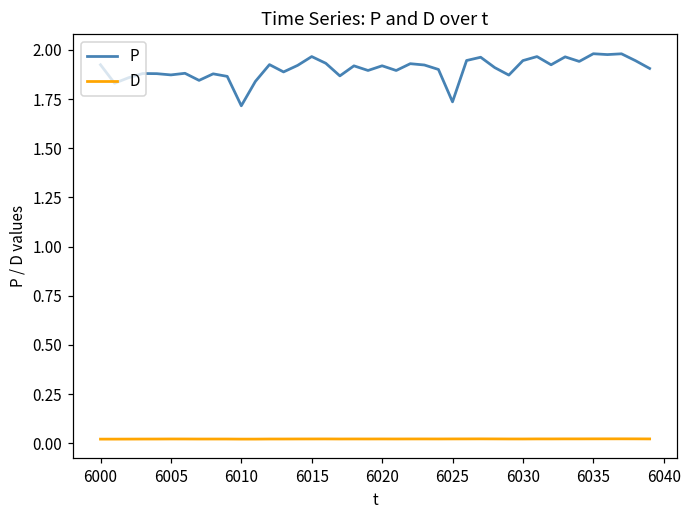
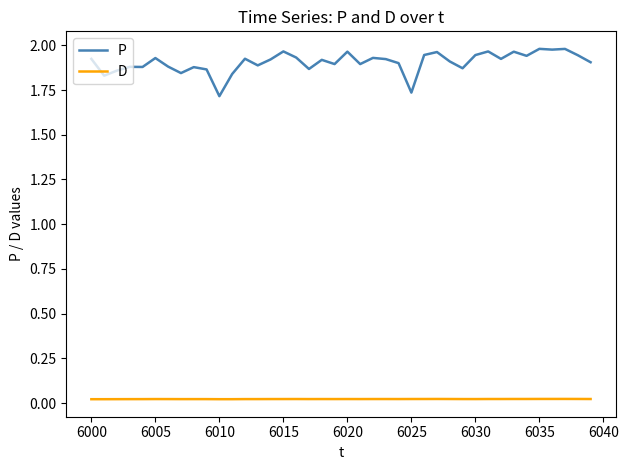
P, 6005: 1.87 -> 1.93
P, 6020: 1.92 -> 1.96
